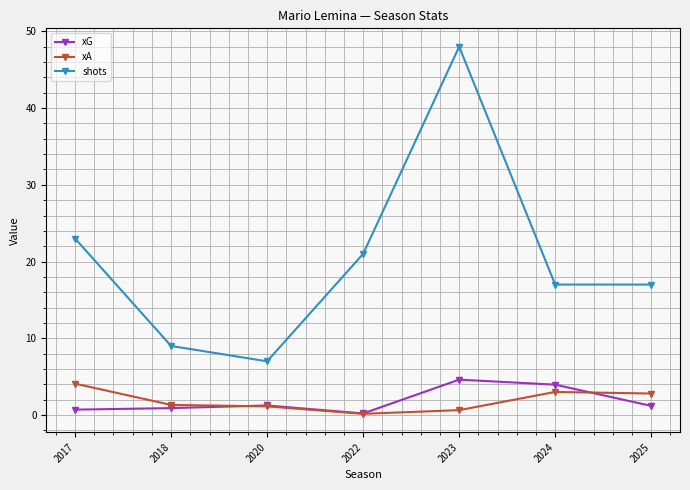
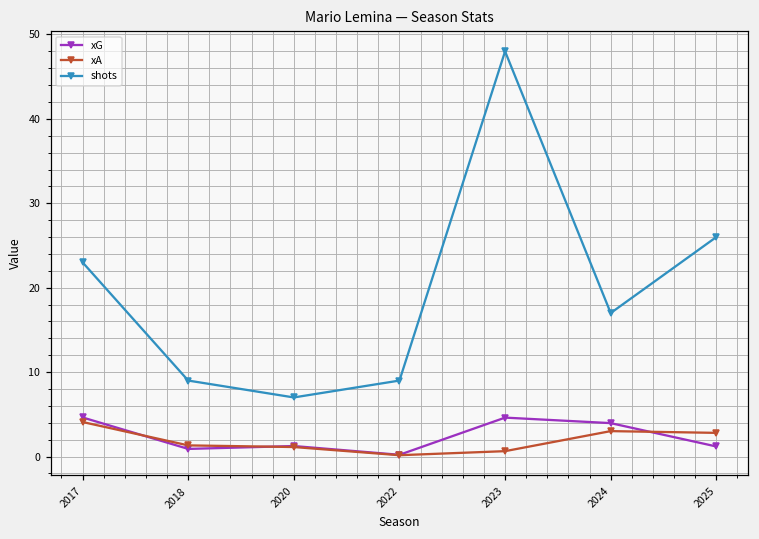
xG, 2017: 1 -> 5
shots, 2022: 21 -> 9
shots, 2025: 17 -> 26
